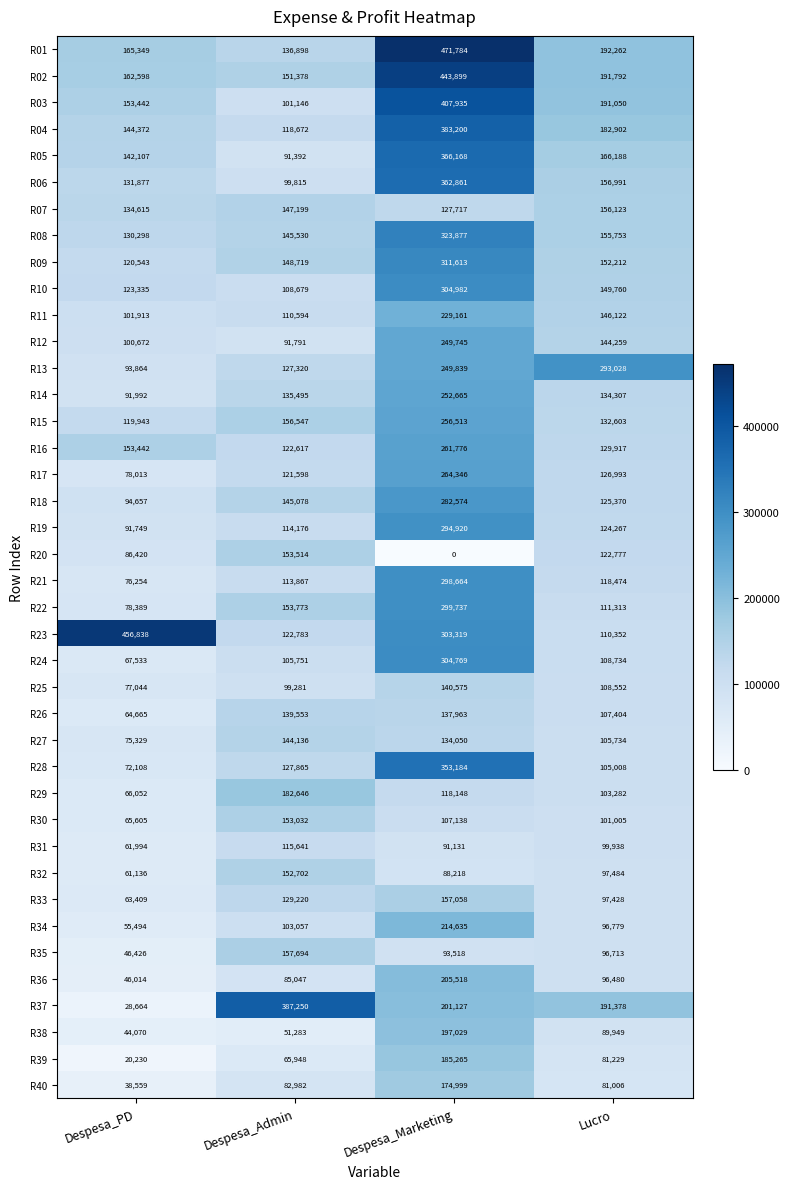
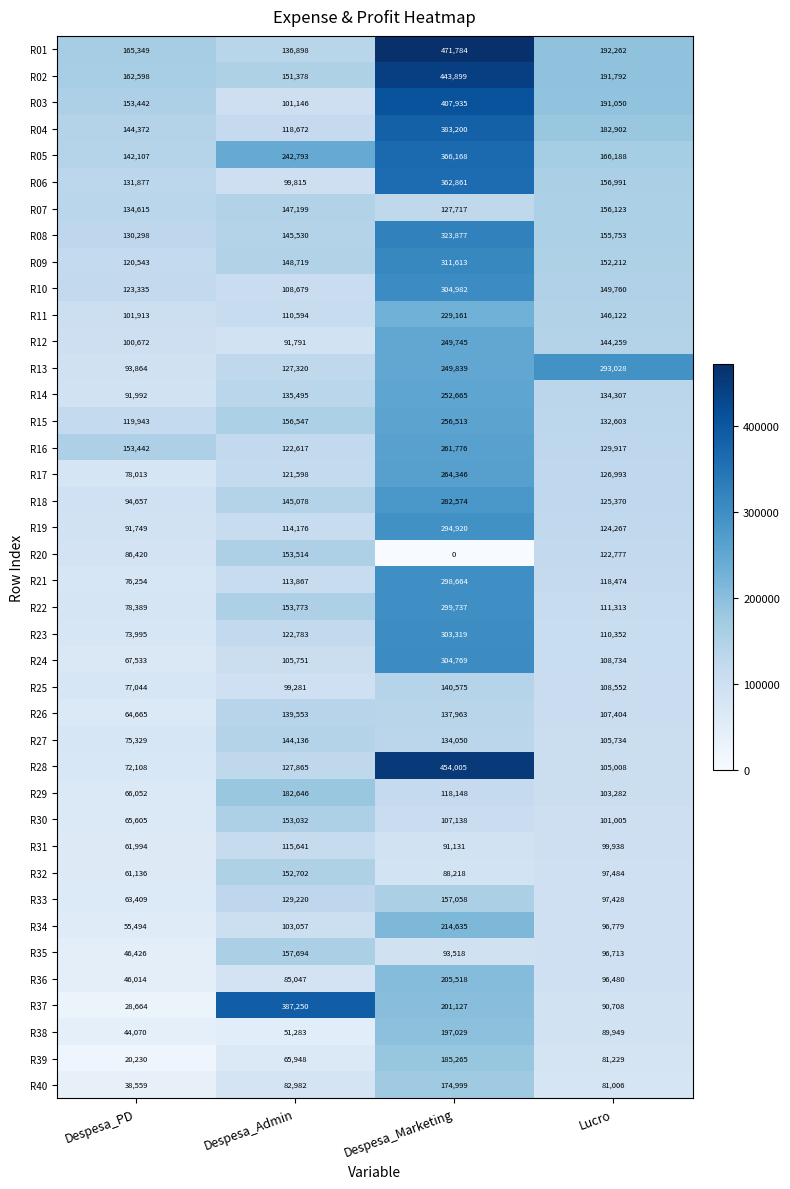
R05, Despesa_Admin: 91,392 -> 242,793
R23, Despesa_PD: 456,838 -> 73,995
R28, Despesa_Marketing: 353,184 -> 454,005
R37, Lucro: 191,378 -> 90,708
